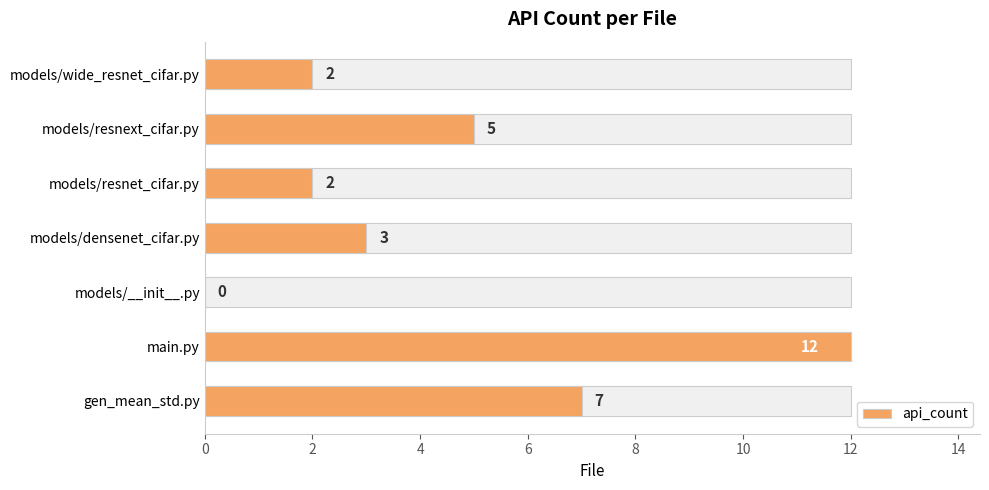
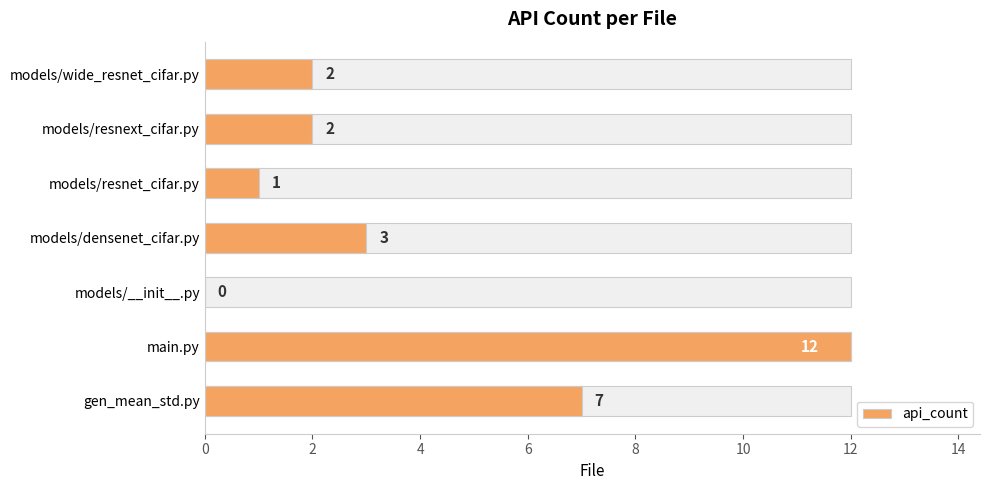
api_count, models/resnext_cifar.py: 5 -> 2
api_count, models/resnet_cifar.py: 2 -> 1
